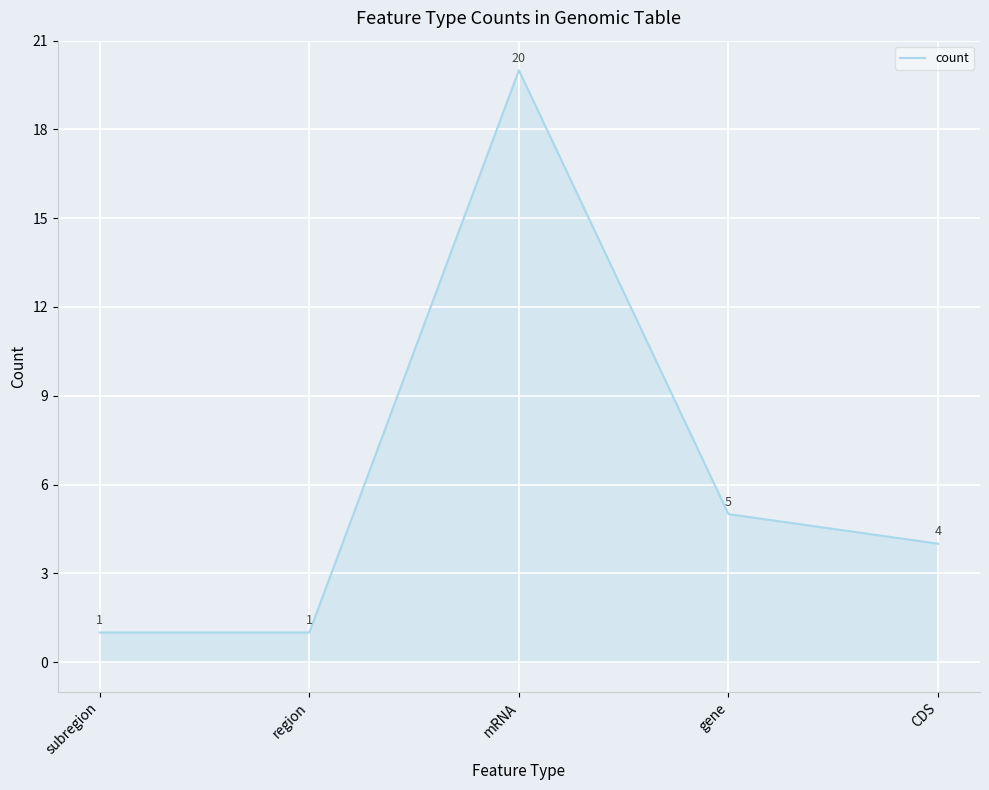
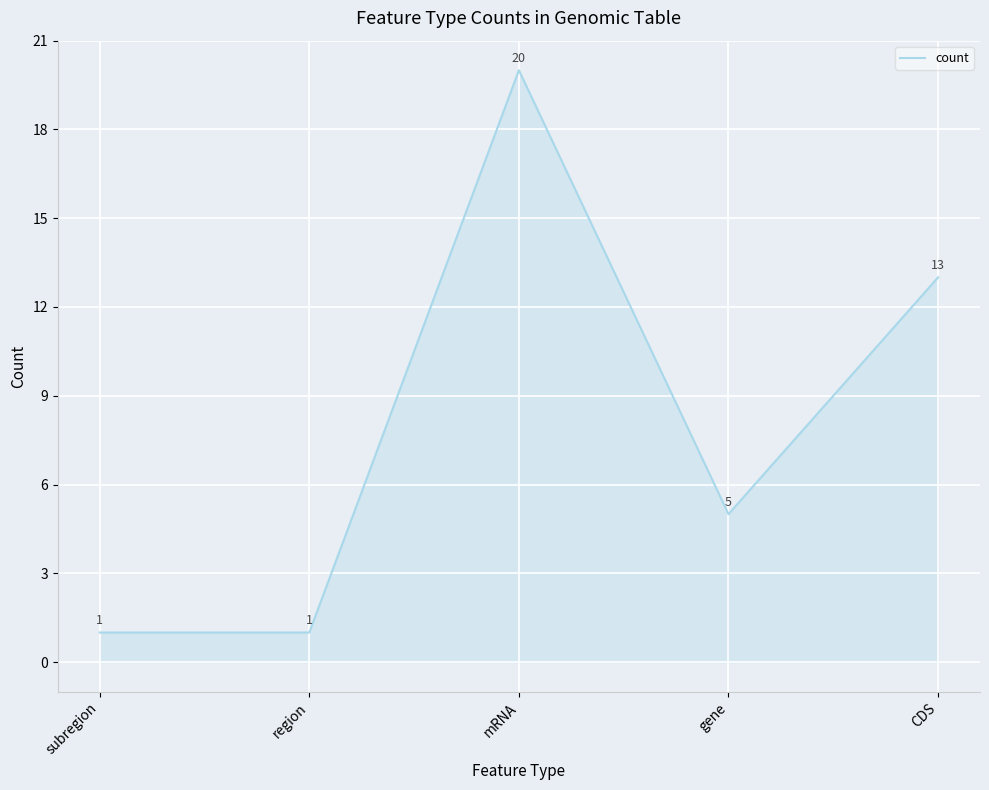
CDS: 4 -> 13
